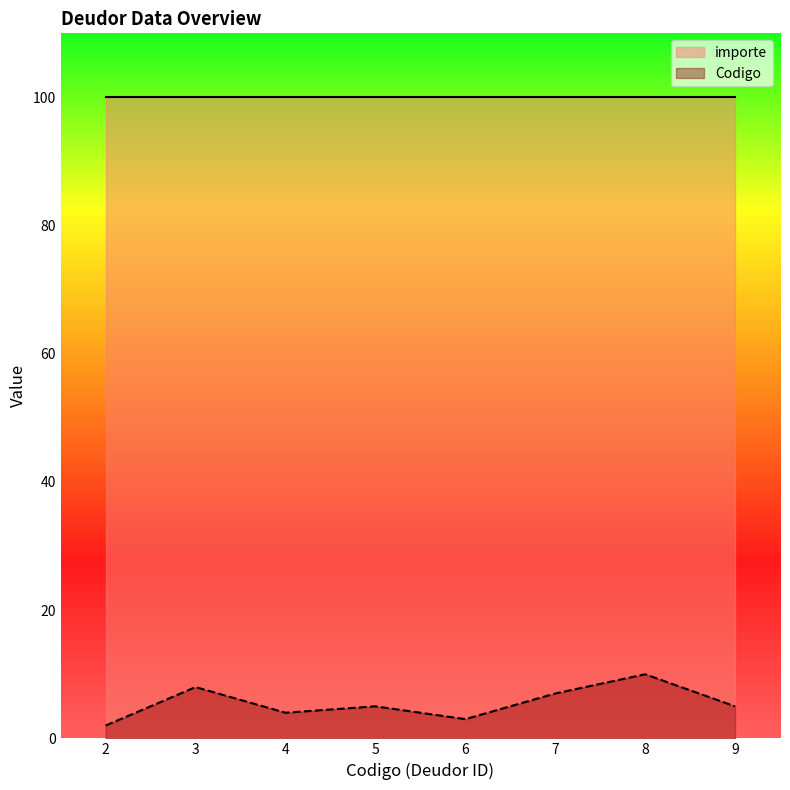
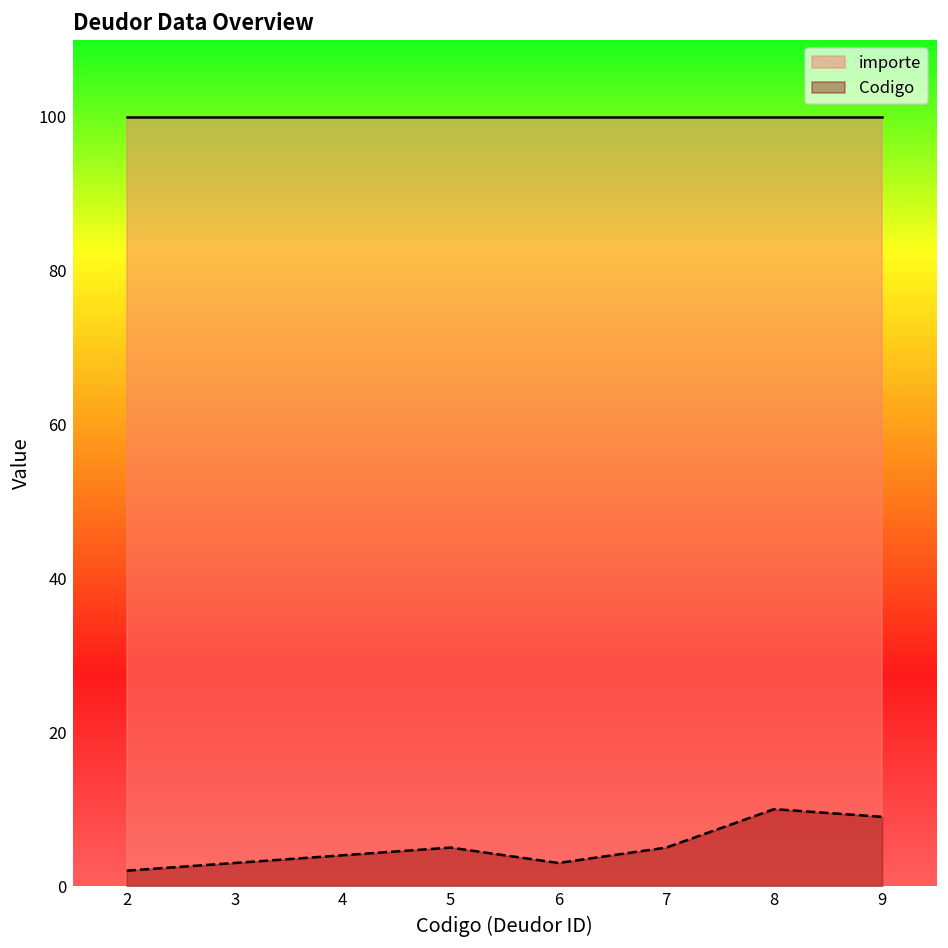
Codigo, 3: 8 -> 3
Codigo, 7: 7 -> 5
Codigo, 9: 5 -> 9
